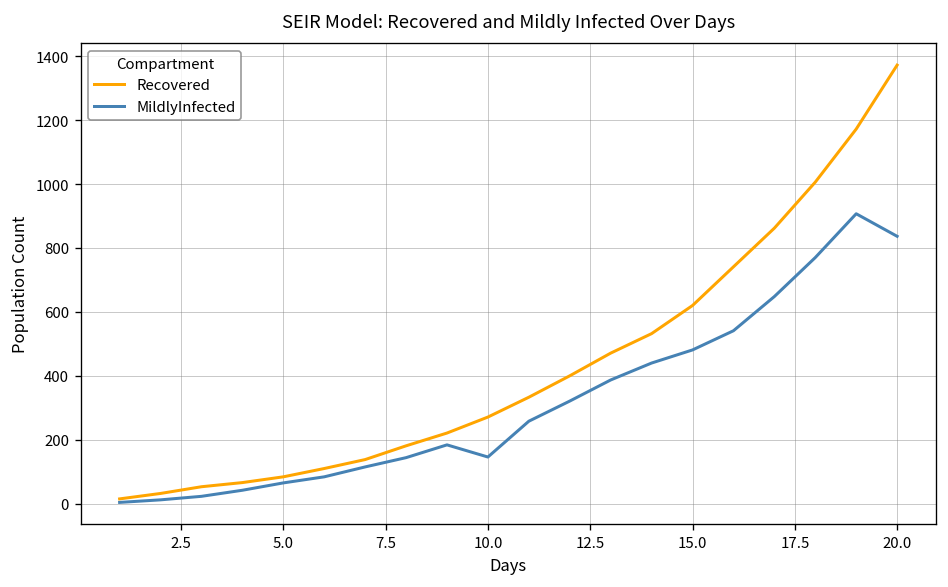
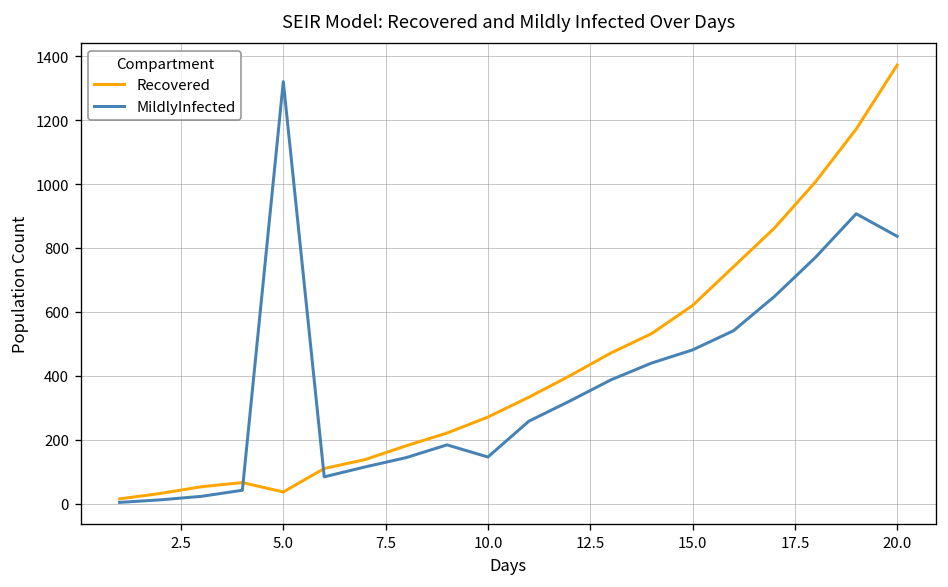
Recovered, 5.0: 80 -> 40
MildlyInfected, 5.0: 70 -> 1320
